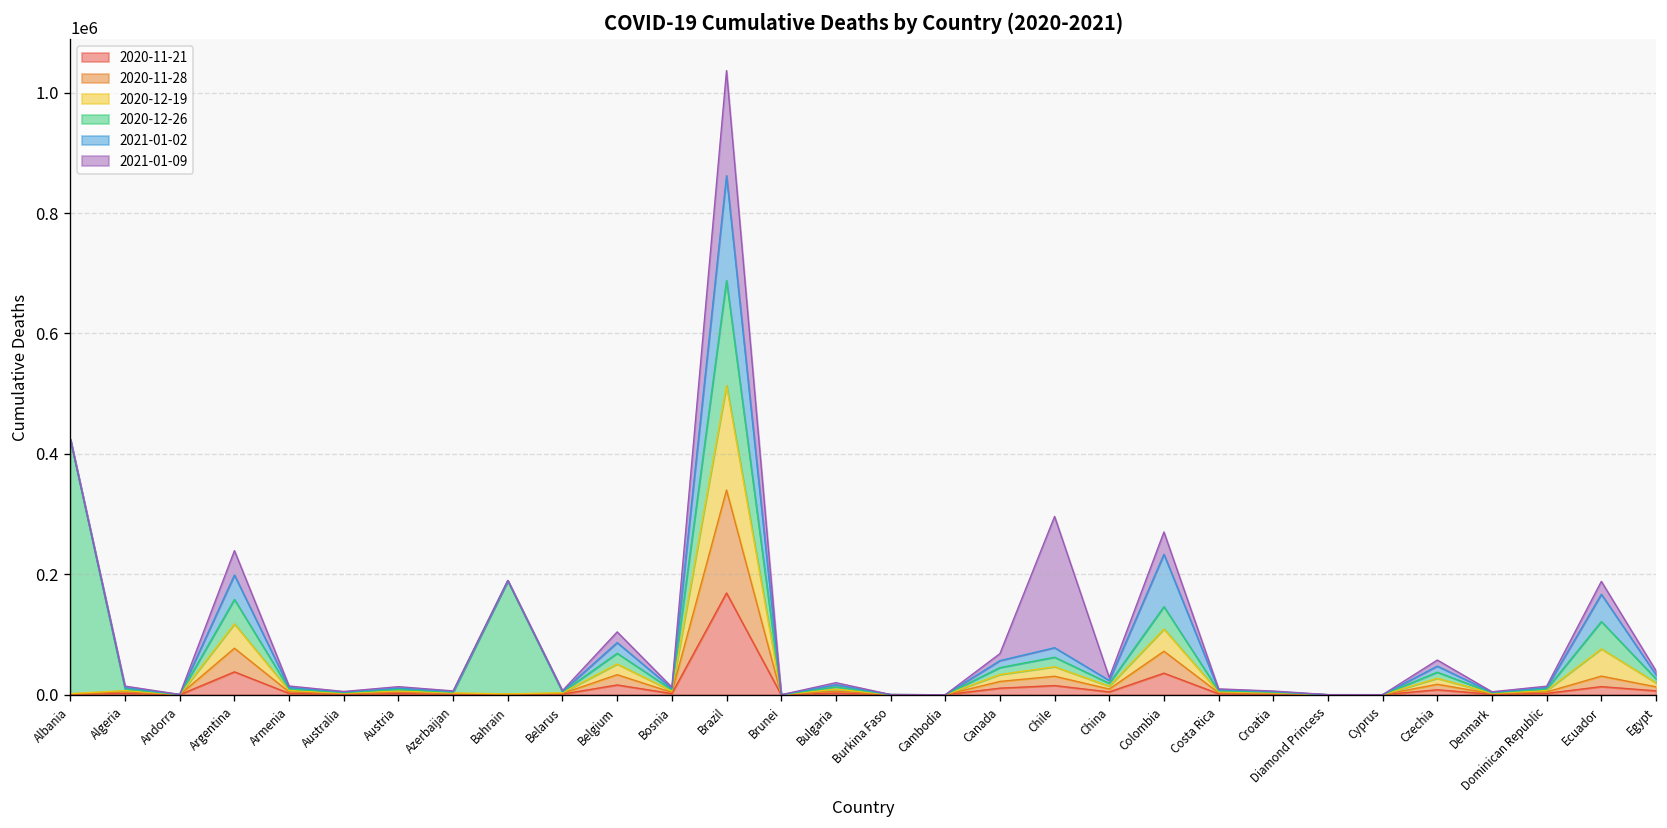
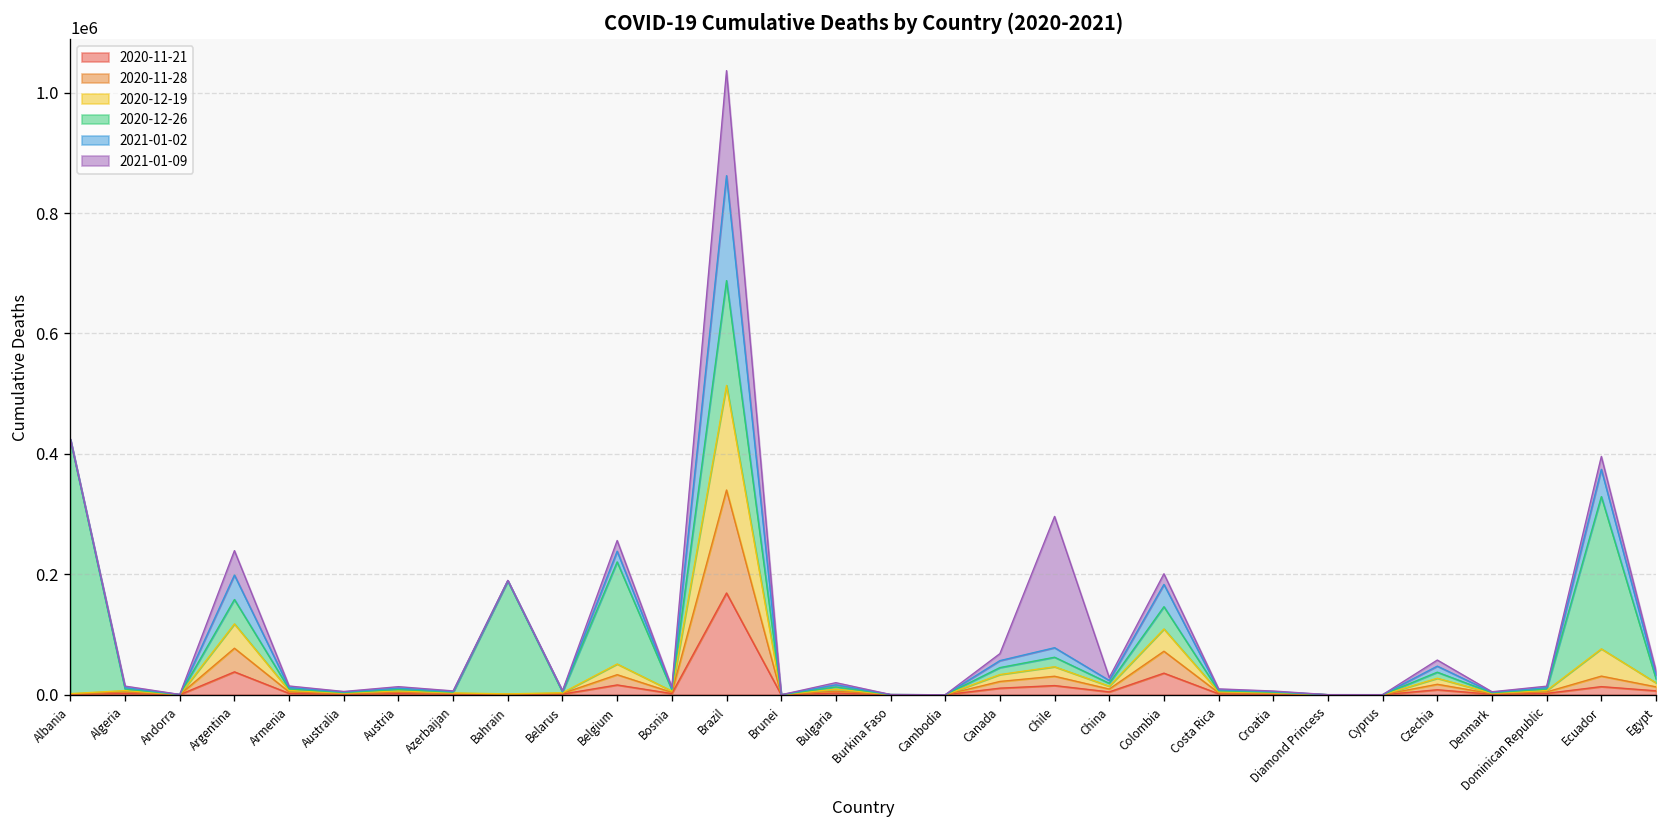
2020-12-26, Belgium: 20000 -> 170000
2021-01-02, Colombia: 90000 -> 40000
2021-01-09, Colombia: 40000 -> 20000
2020-12-26, Ecuador: 50000 -> 250000
